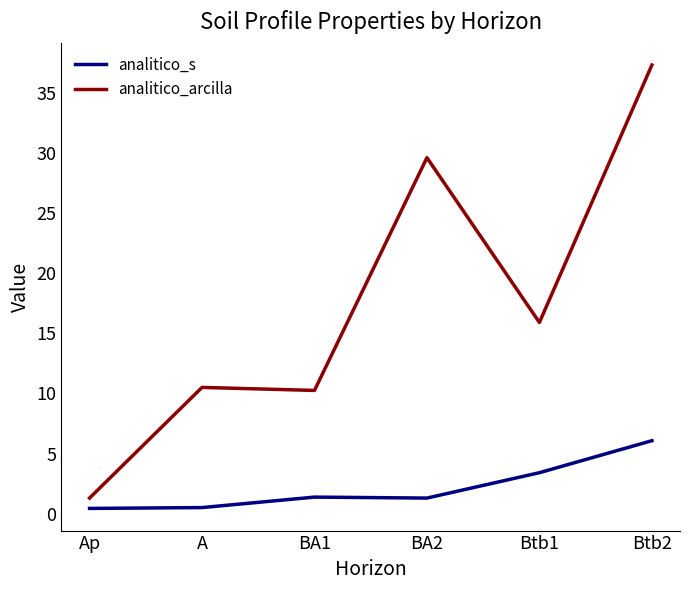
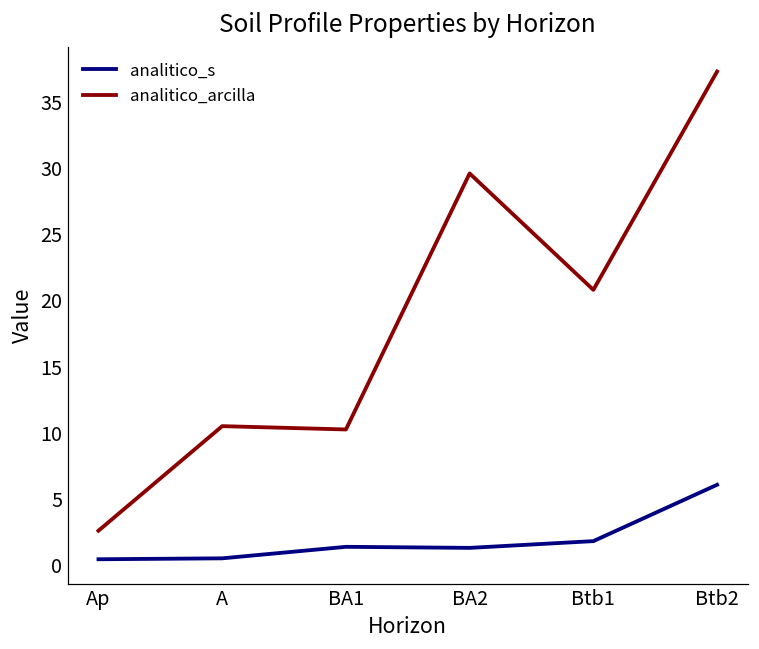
analitico_arcilla, Ap: 1.3 -> 2.6
analitico_s, Btb1: 3.4 -> 1.8
analitico_arcilla, Btb1: 15.9 -> 20.8
